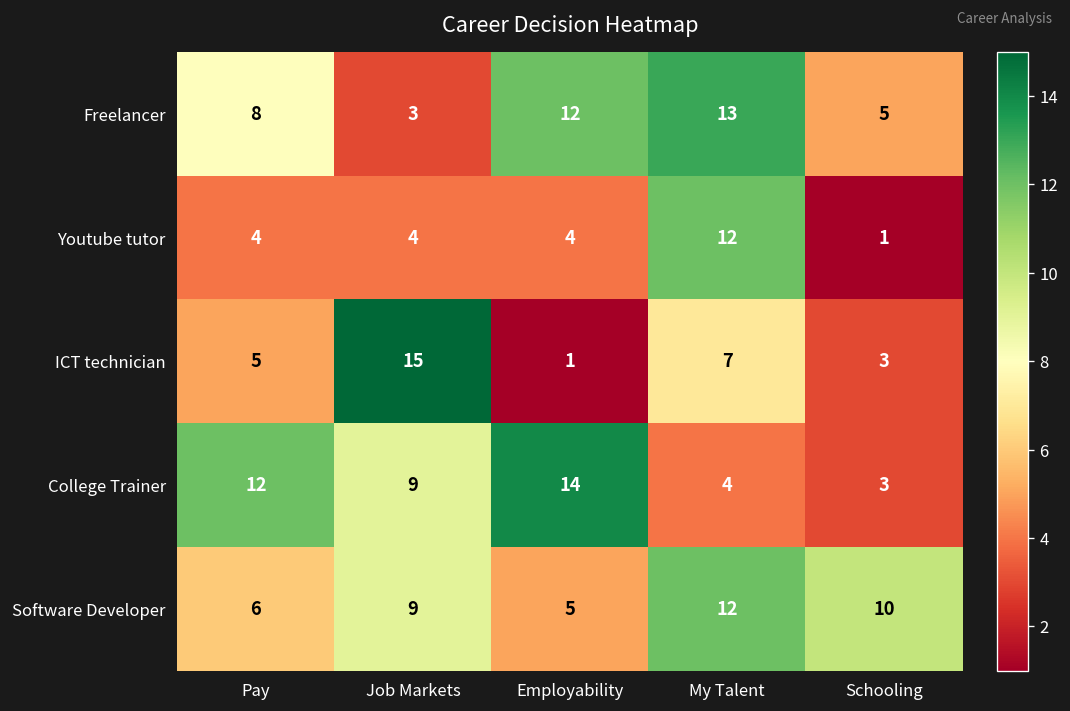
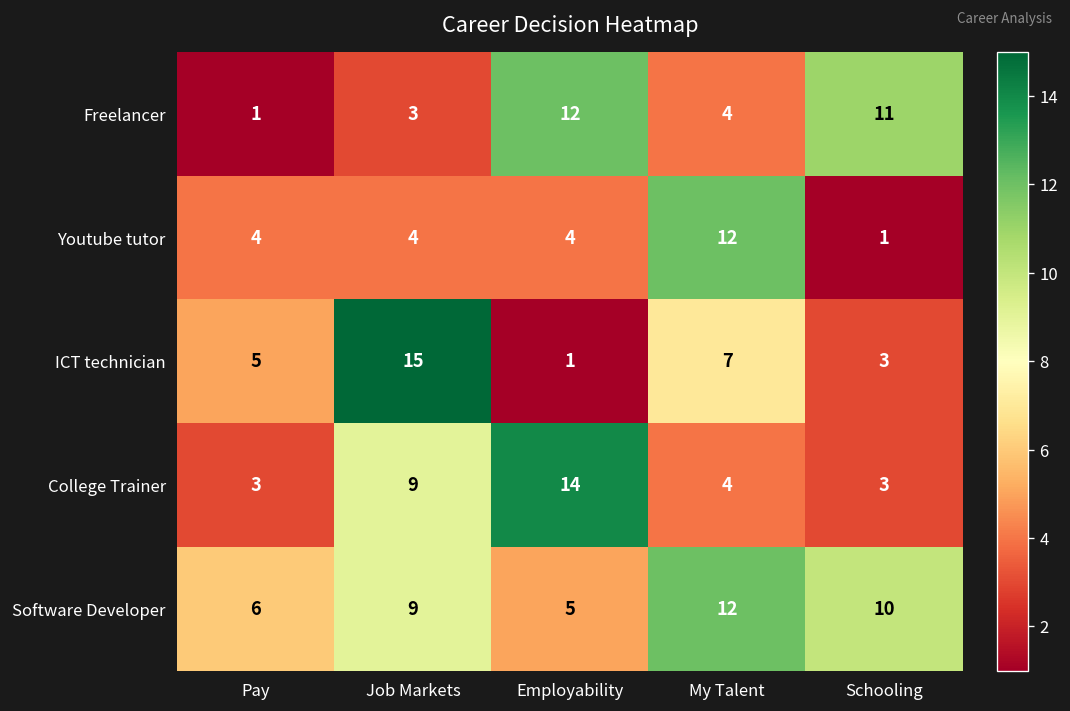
Freelancer, Pay: 8 -> 1
Freelancer, My Talent: 13 -> 4
Freelancer, Schooling: 5 -> 11
College Trainer, Pay: 12 -> 3
